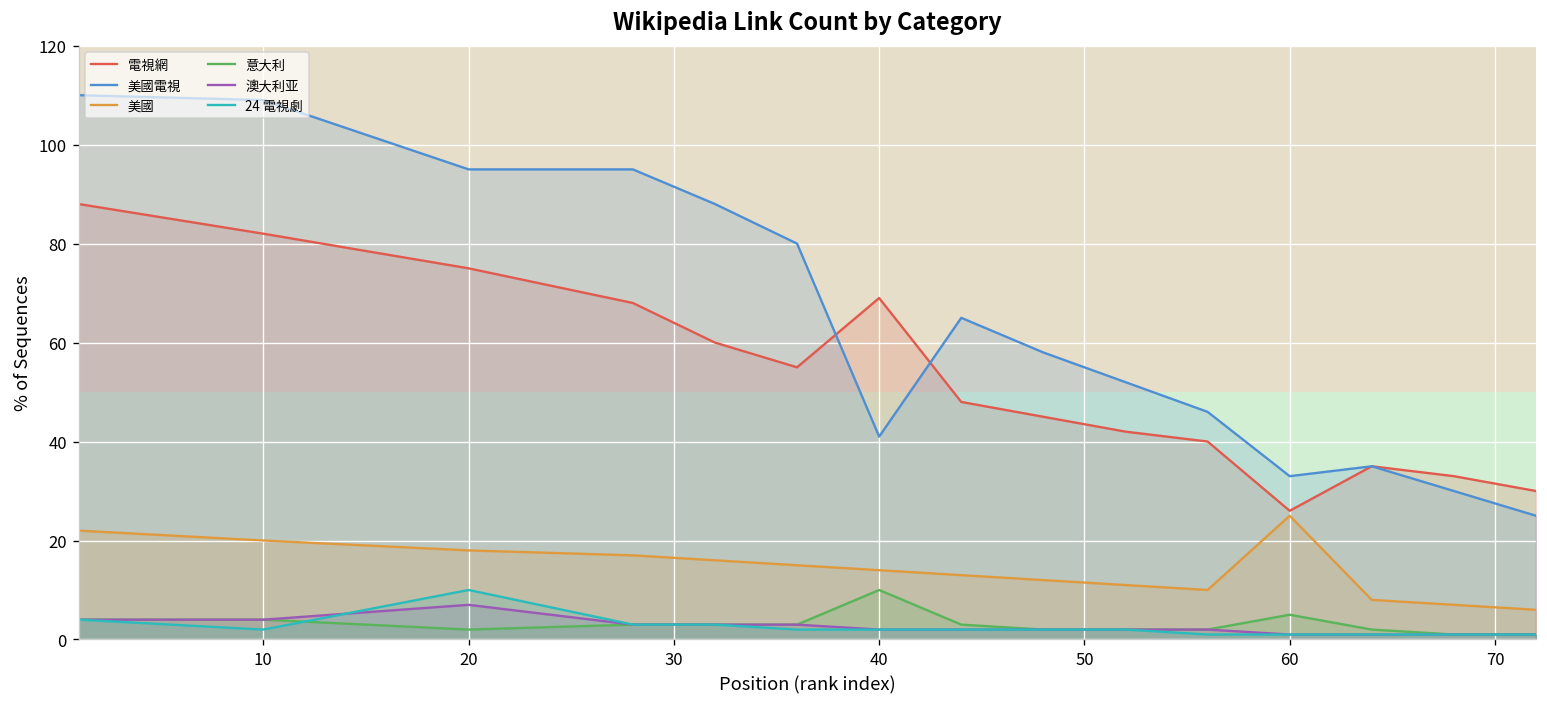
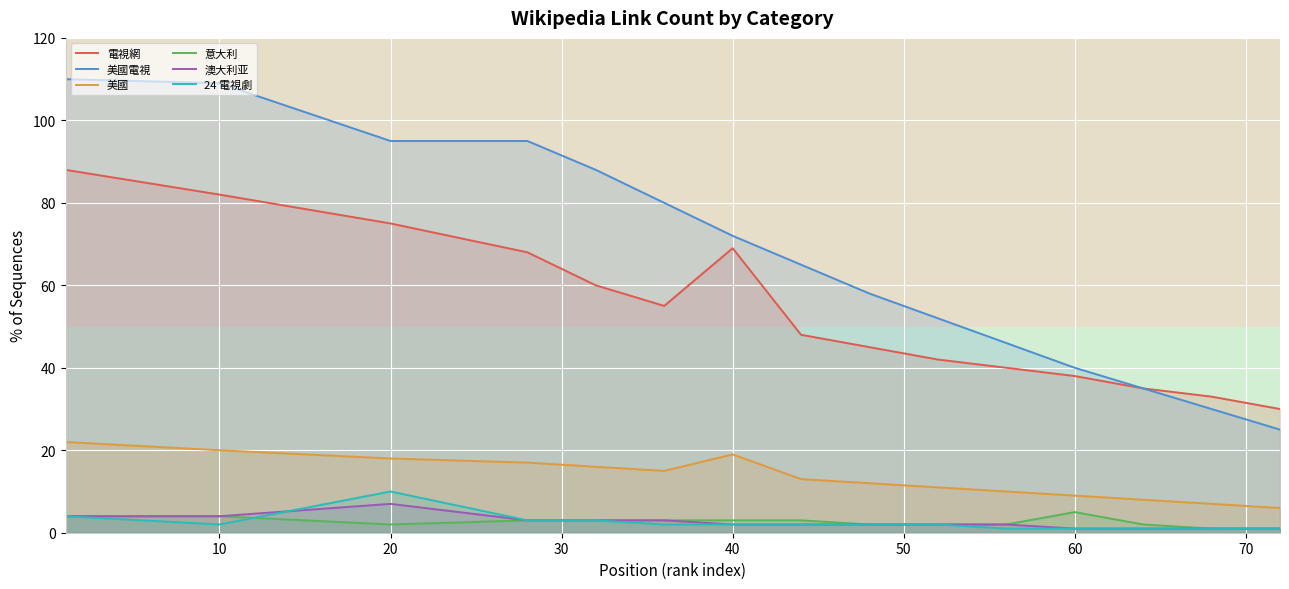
美國電視, 40: 41 -> 72
美國, 40: 14 -> 19
意大利, 40: 10 -> 3
電視網, 60: 26 -> 38
美國電視, 60: 33 -> 40
美國, 60: 25 -> 9
